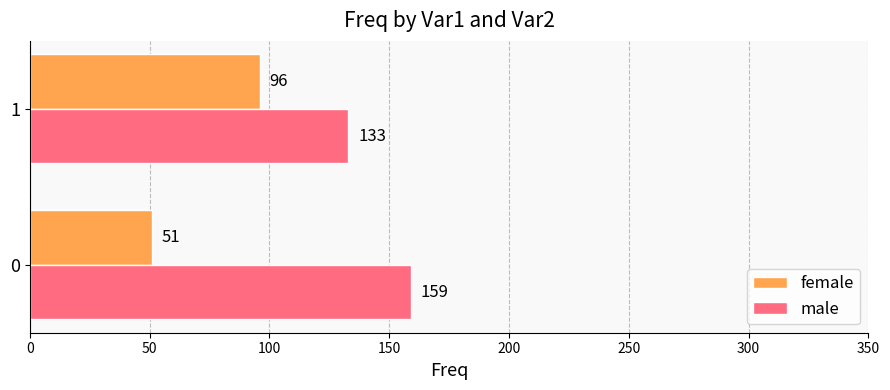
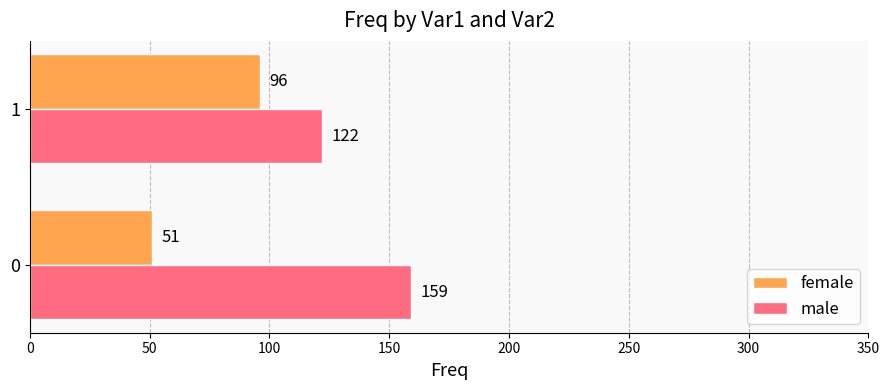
male, 1: 133 -> 122
